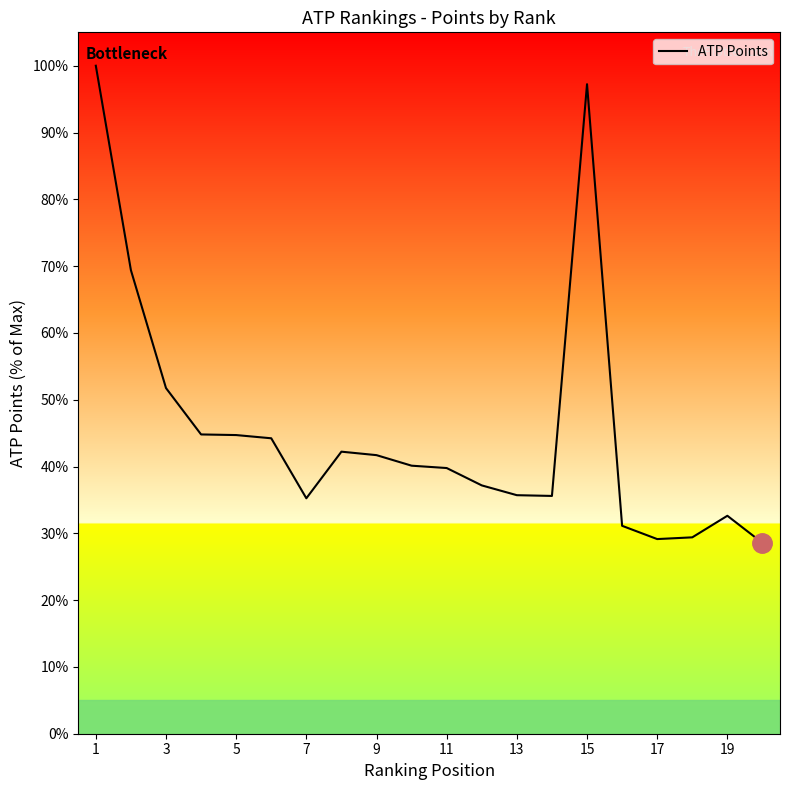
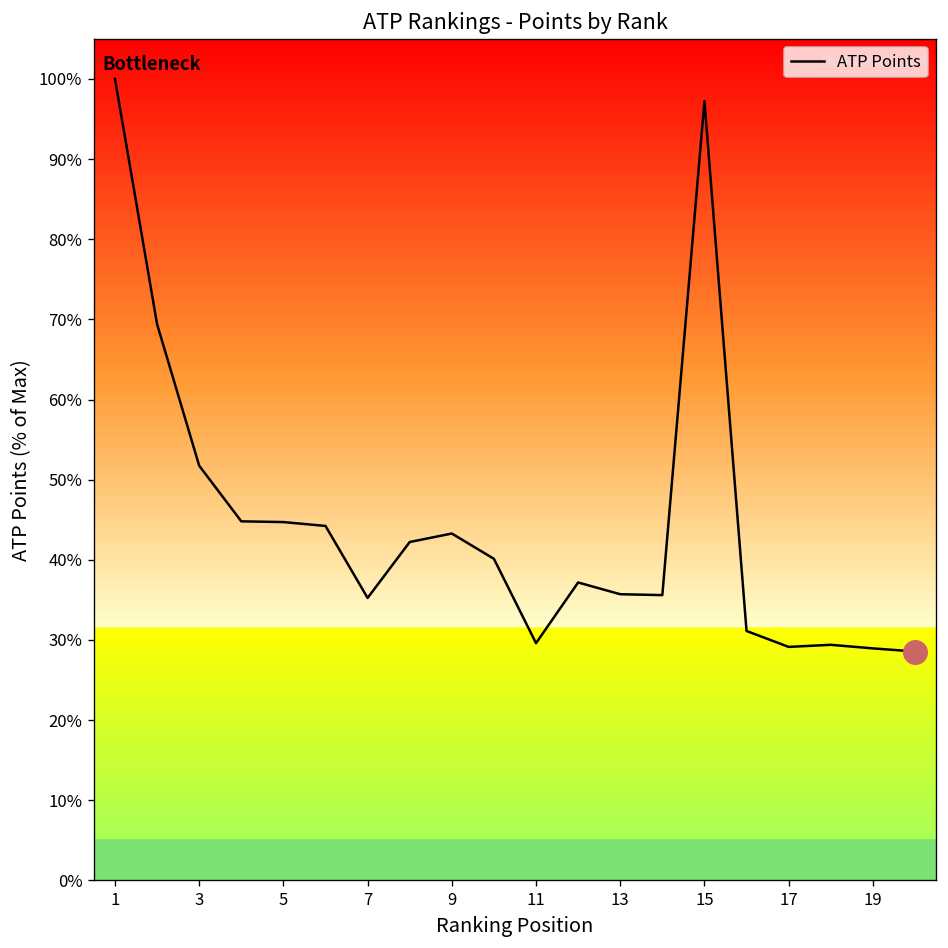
ATP Points, 9: 42% -> 43%
ATP Points, 11: 40% -> 30%
ATP Points, 19: 33% -> 29%
